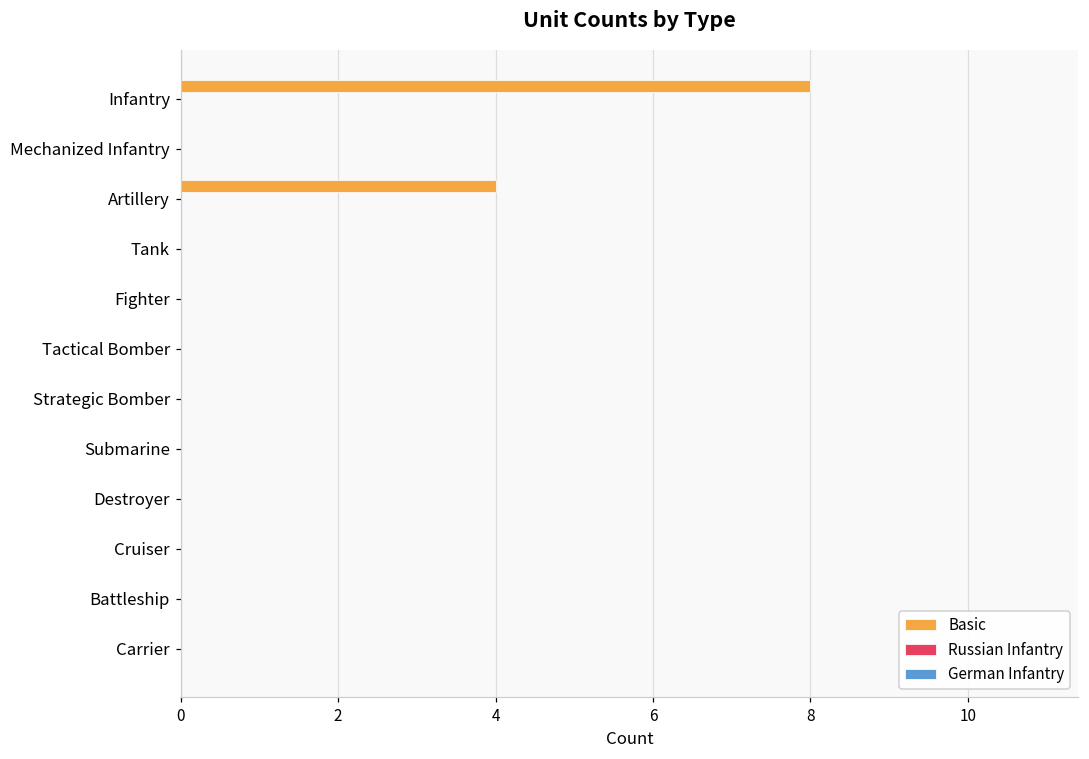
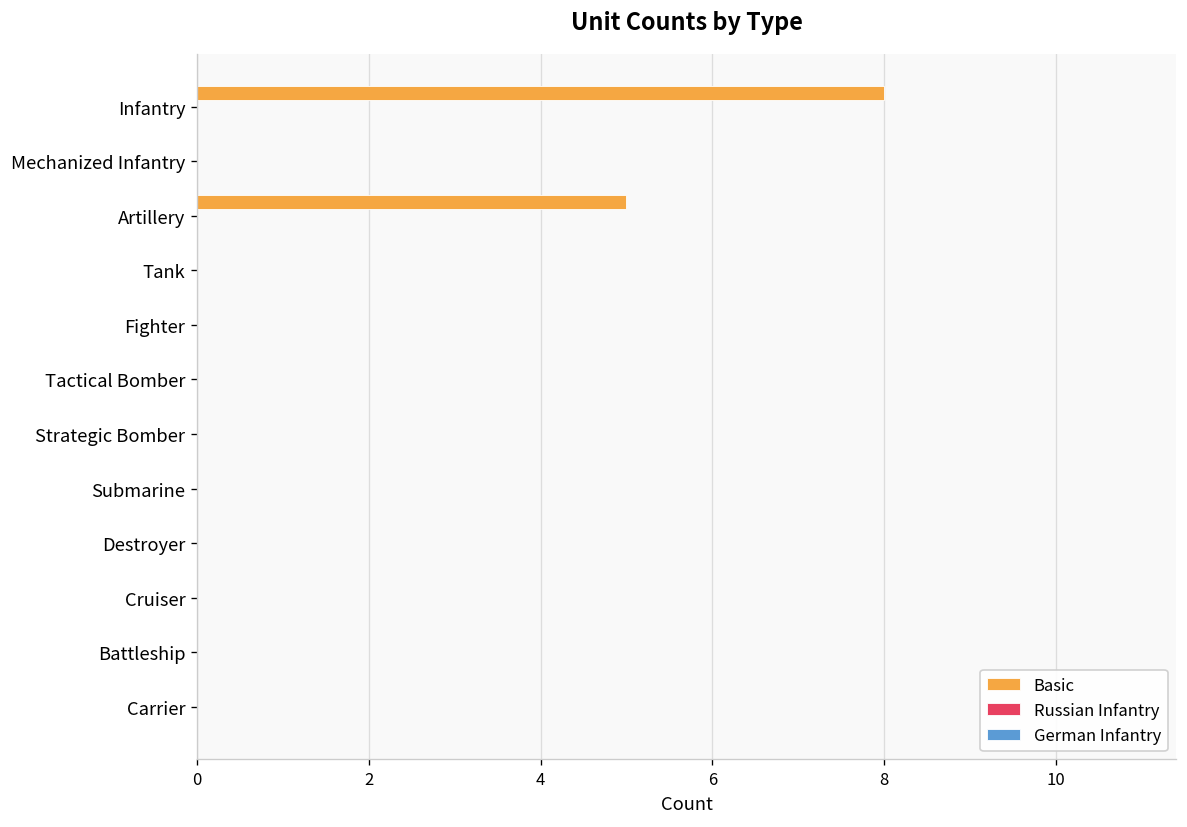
Basic, Artillery: 4 -> 5
